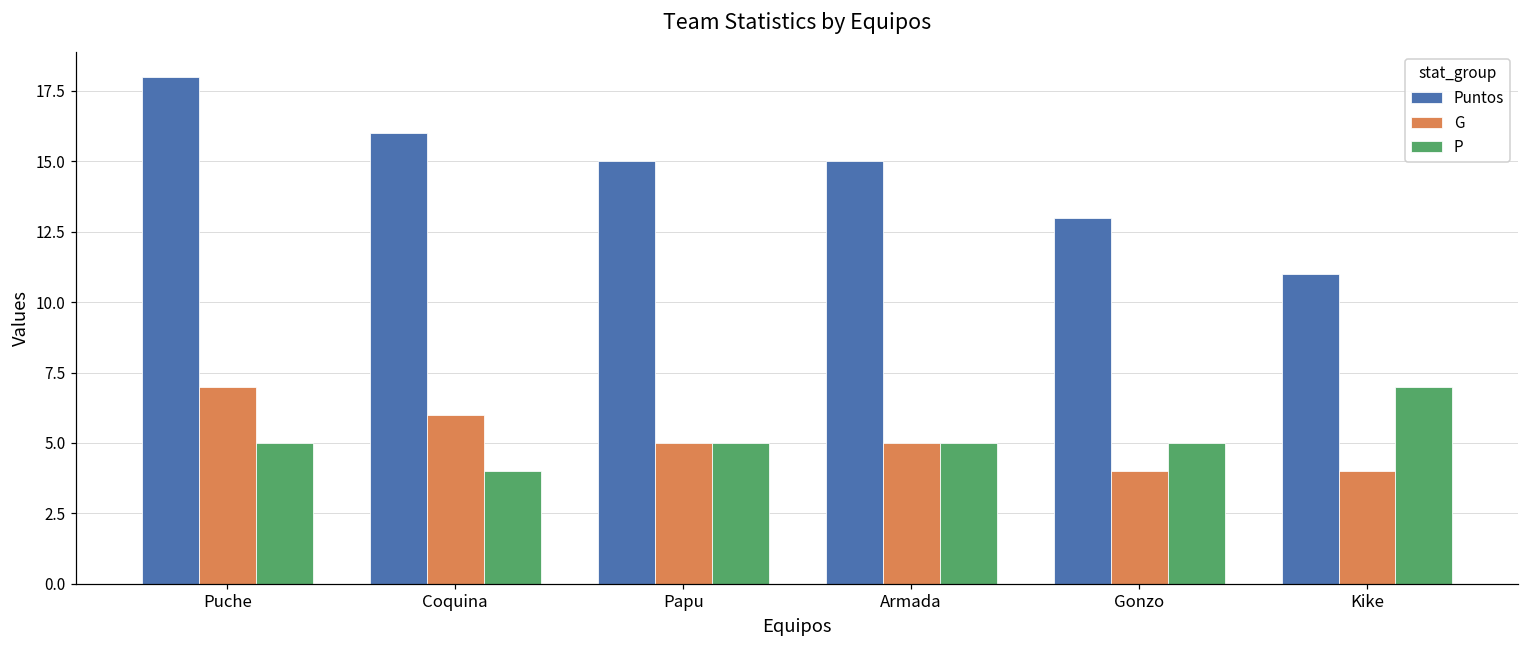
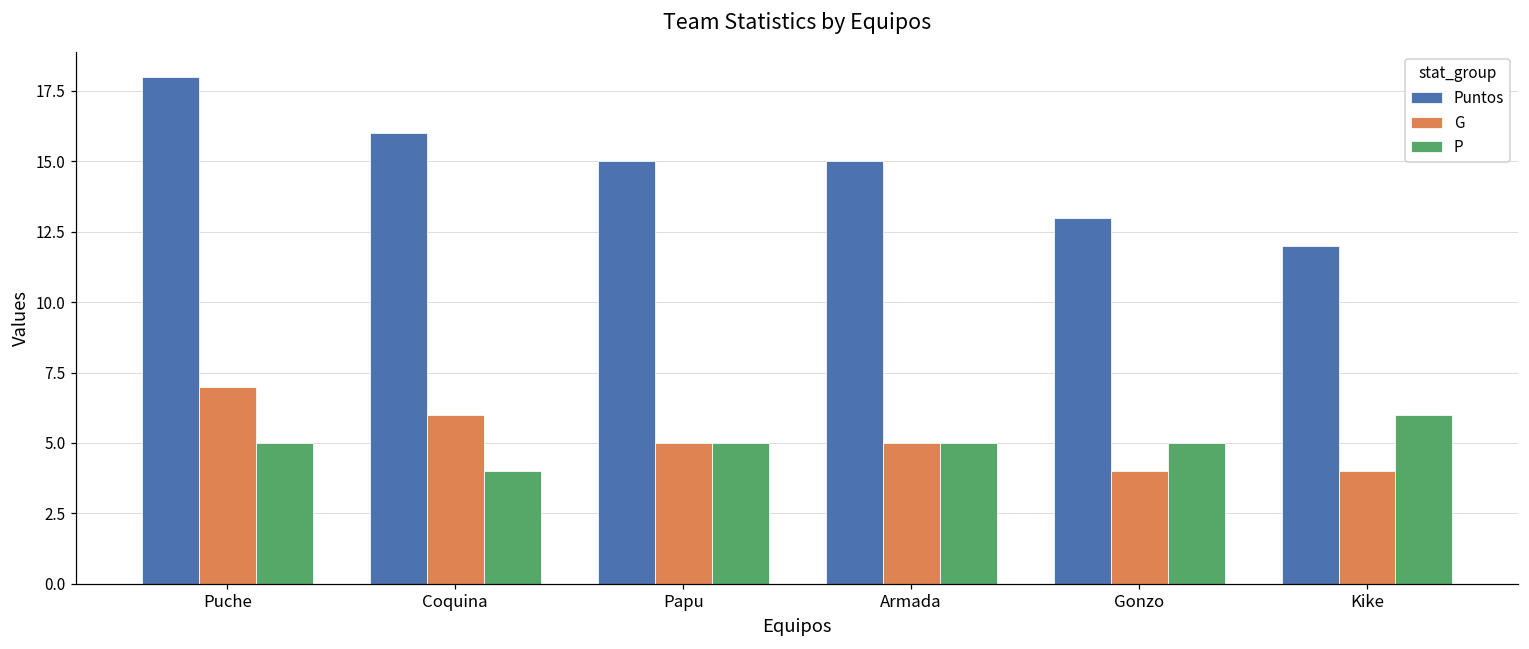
Puntos, Kike: 11 -> 12
P, Kike: 7 -> 6
